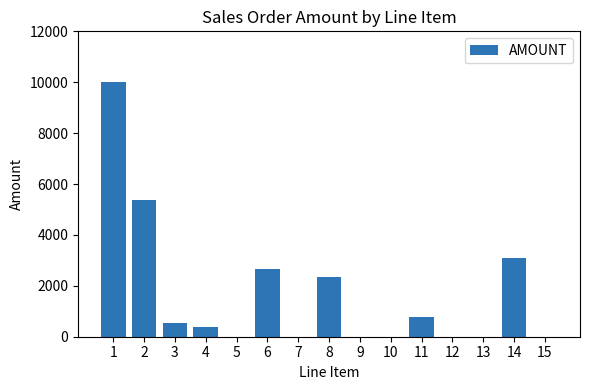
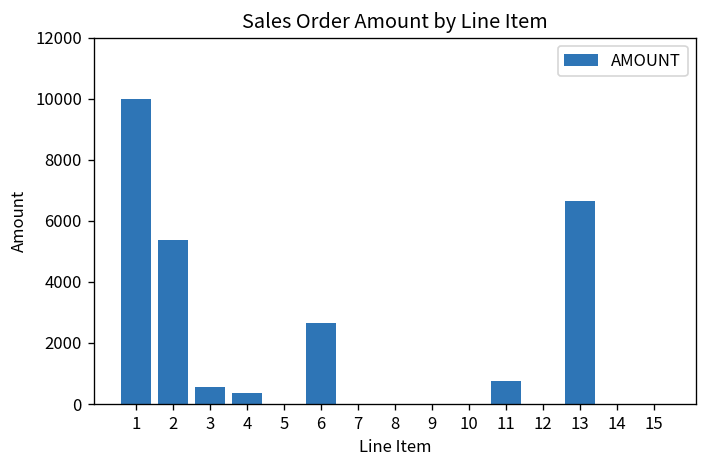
8: 2300 -> 0
13: 0 -> 6700
14: 3100 -> 0
